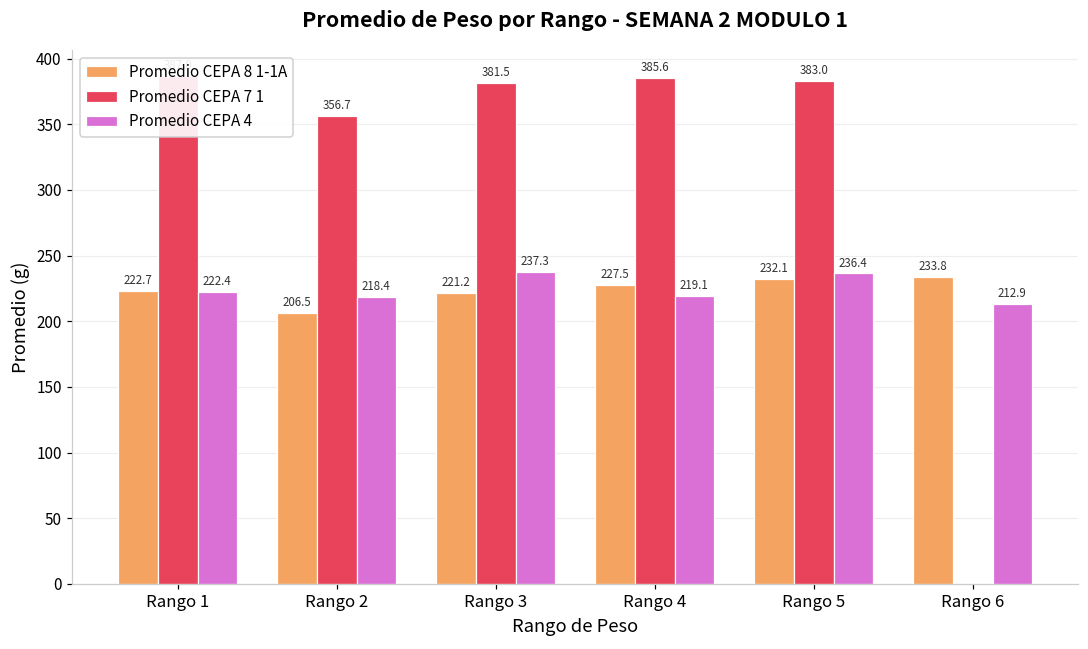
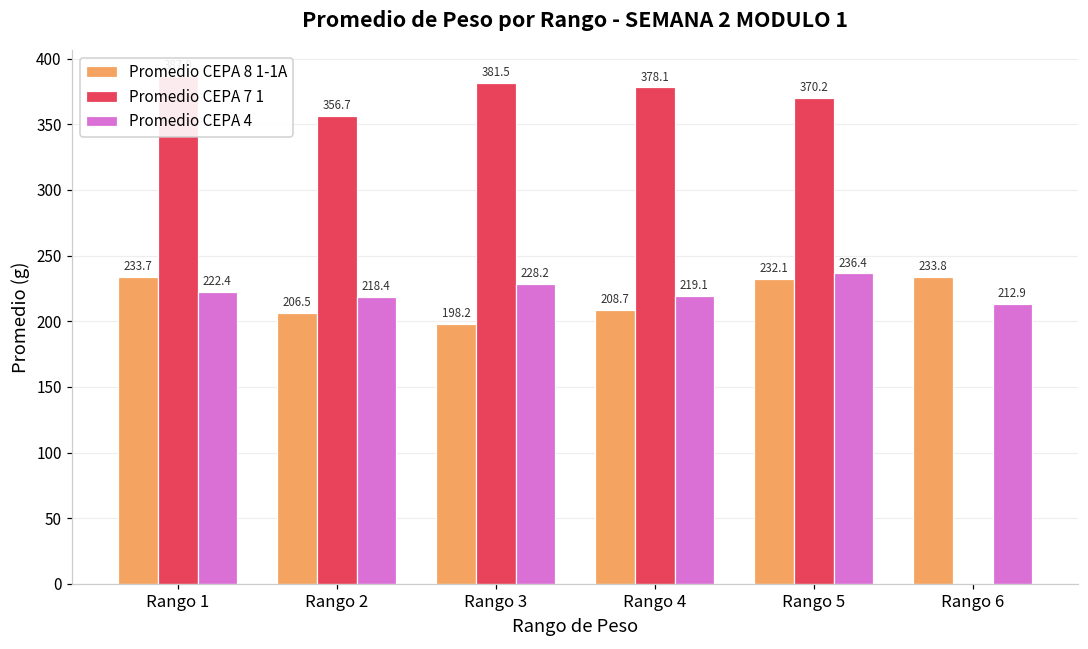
Promedio CEPA 8 1-1A, Rango 1: 222.7 -> 233.7
Promedio CEPA 8 1-1A, Rango 3: 221.2 -> 198.2
Promedio CEPA 4, Rango 3: 237.3 -> 228.2
Promedio CEPA 8 1-1A, Rango 4: 227.5 -> 208.7
Promedio CEPA 7 1, Rango 4: 385.6 -> 378.1
Promedio CEPA 7 1, Rango 5: 383.0 -> 370.2
